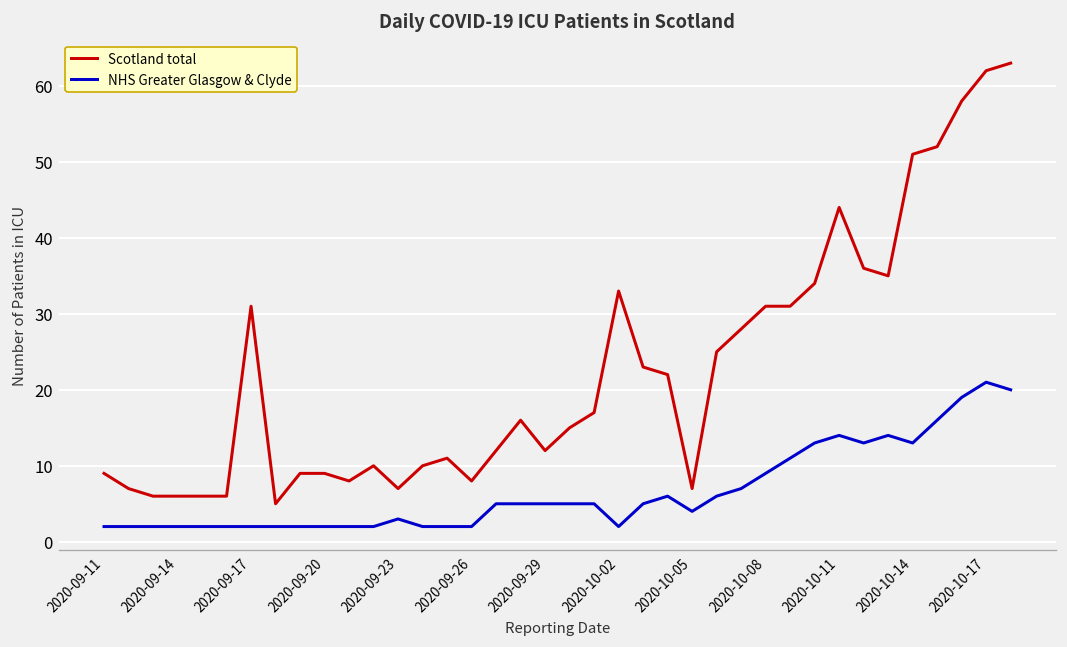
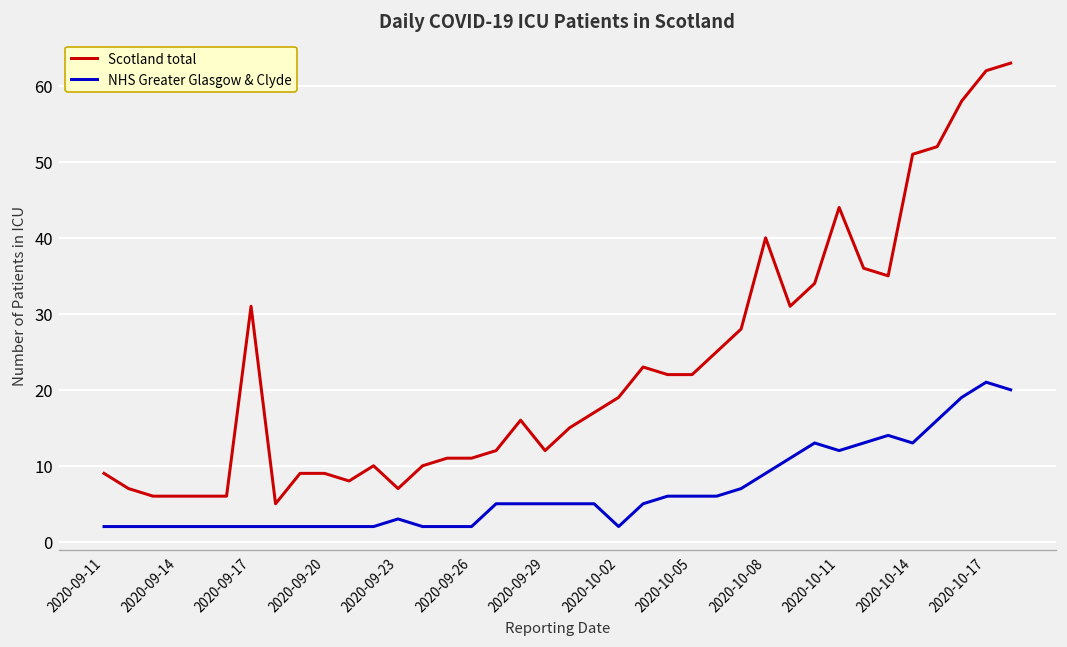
Scotland total, 2020-09-26: 8 -> 11
Scotland total, 2020-10-02: 33 -> 19
Scotland total, 2020-10-05: 7 -> 22
NHS Greater Glasgow & Clyde, 2020-10-05: 4 -> 6
Scotland total, 2020-10-08: 31 -> 40
NHS Greater Glasgow & Clyde, 2020-10-11: 14 -> 12
